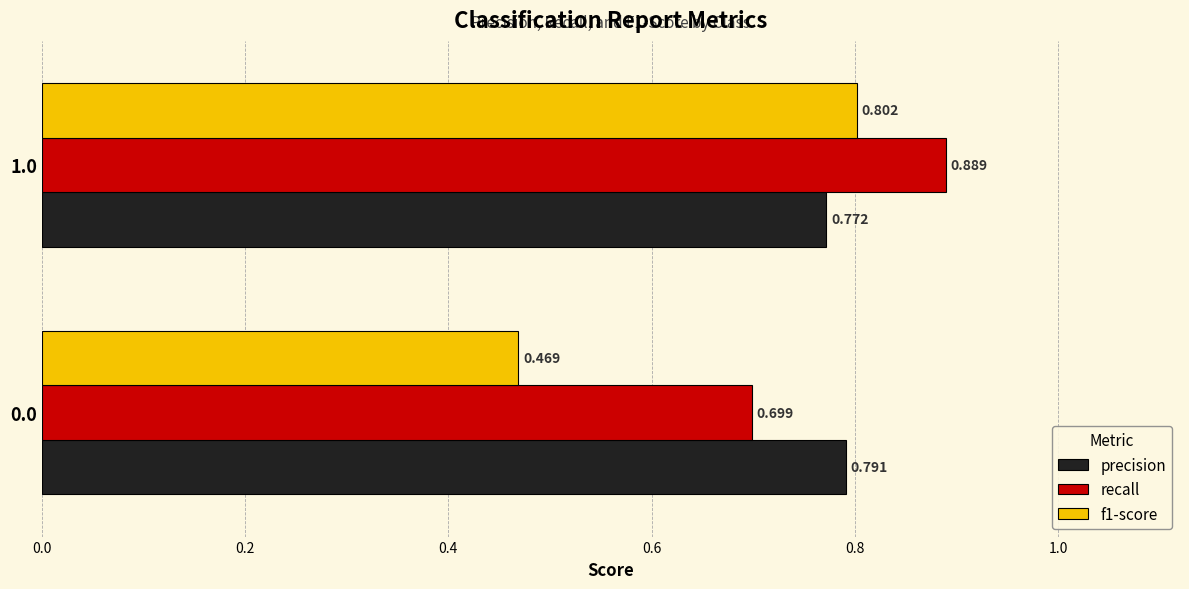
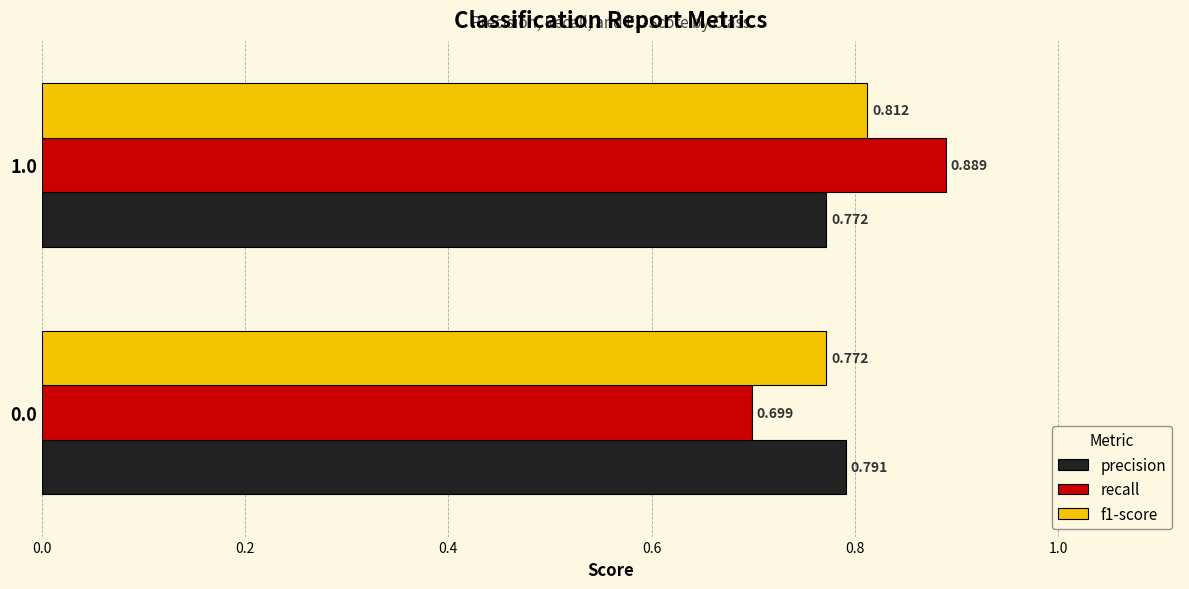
f1-score, 1.0: 0.802 -> 0.812
f1-score, 0.0: 0.469 -> 0.772
